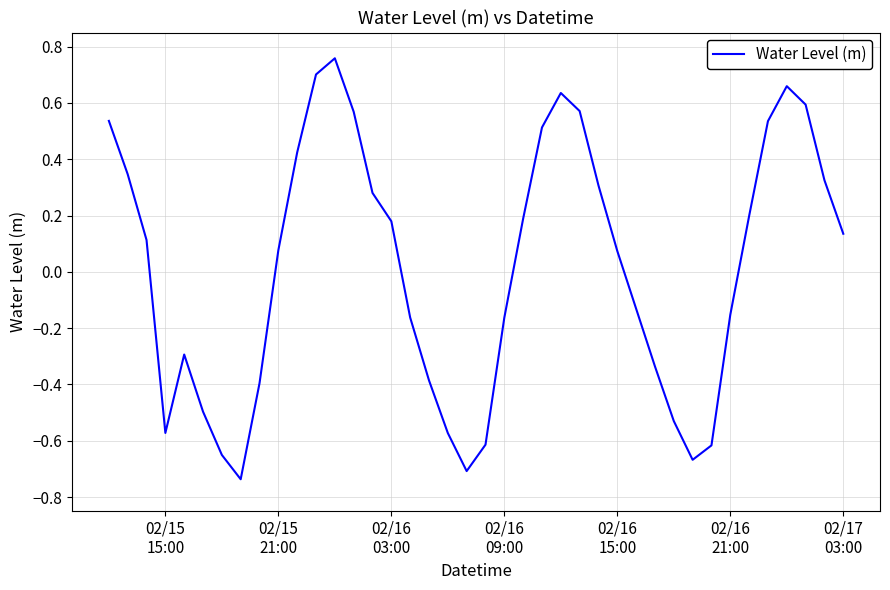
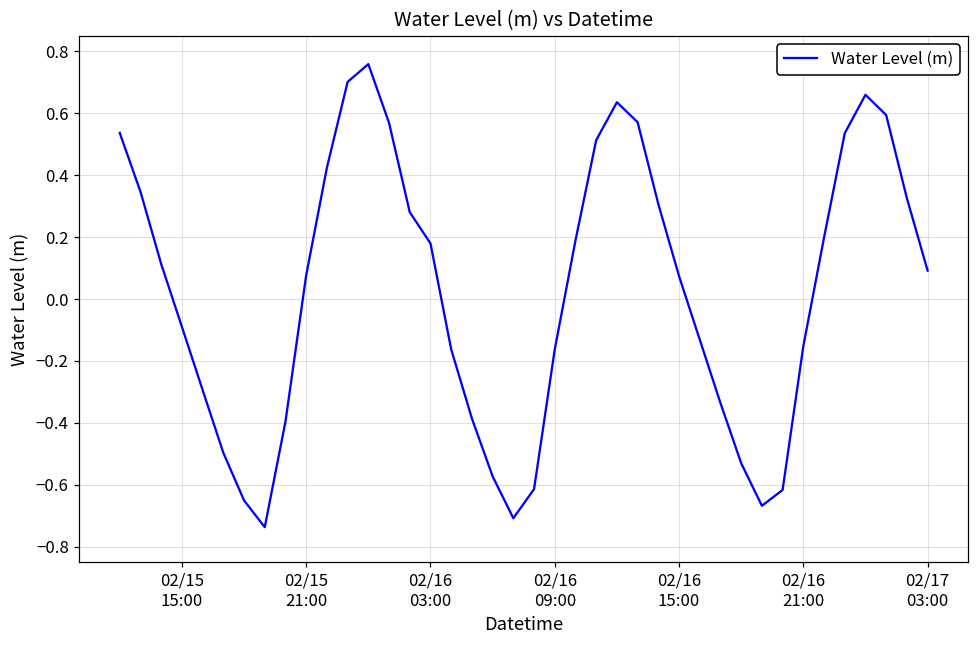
02/15 15:00: -0.57 -> -0.09
02/17 03:00: 0.14 -> 0.09
